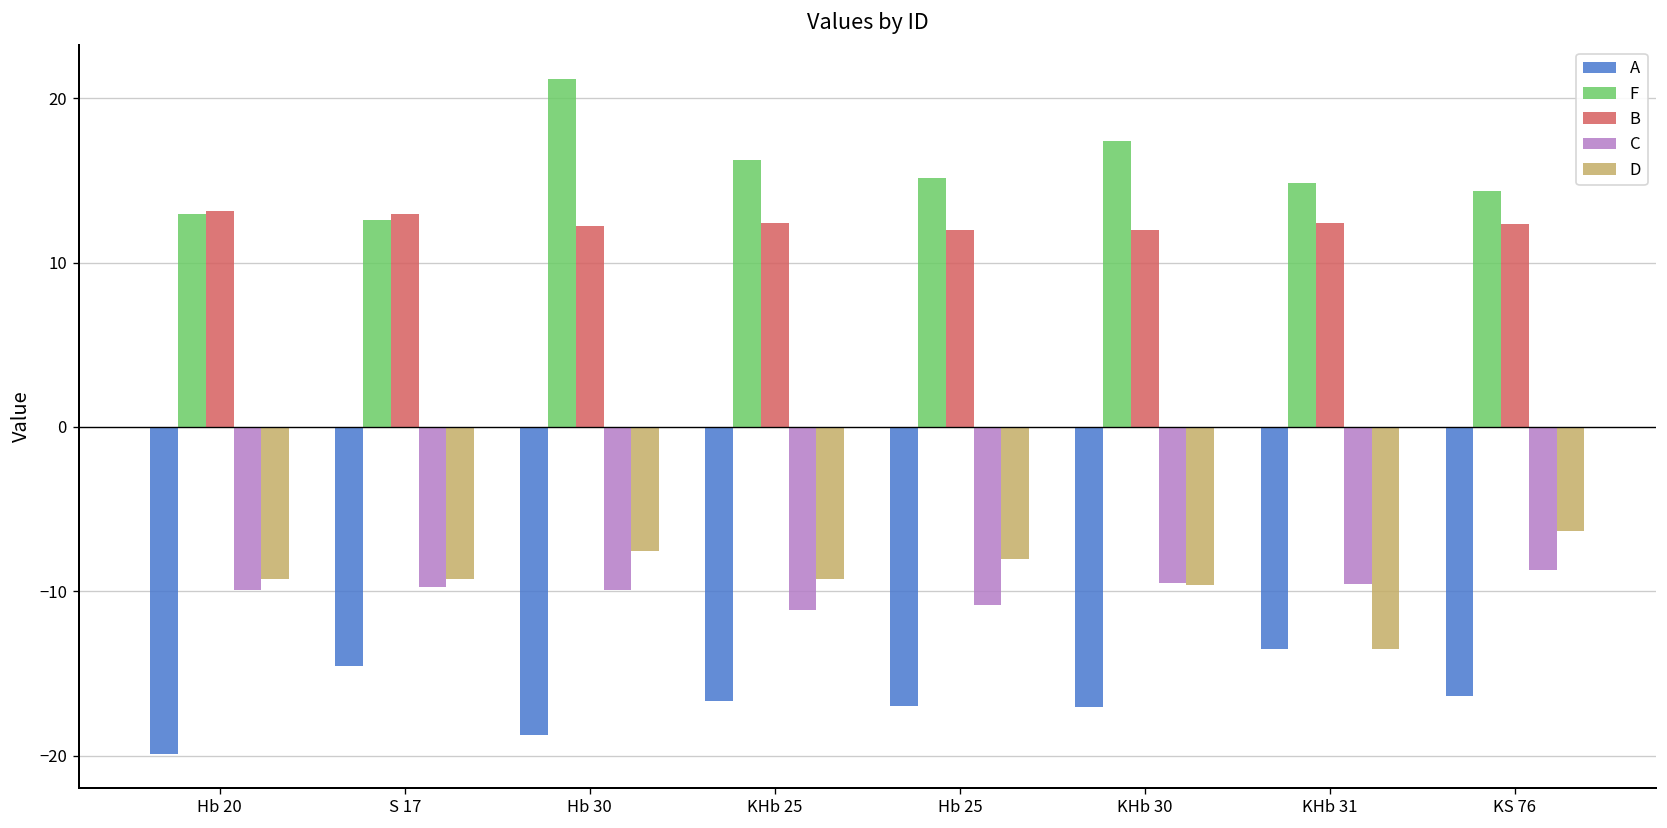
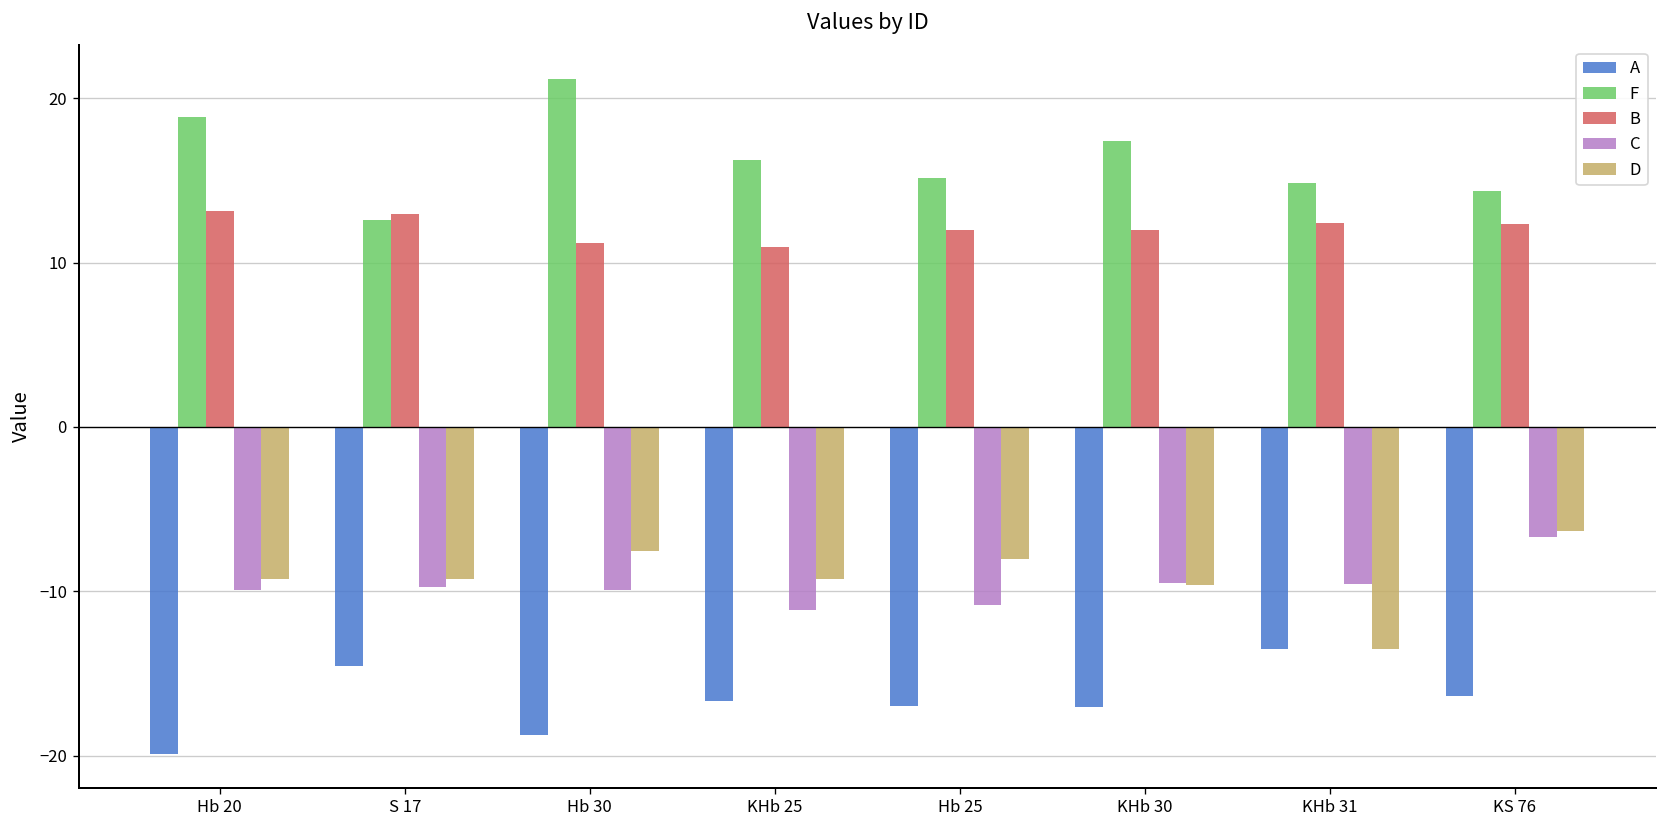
F, Hb 20: 12.9 -> 18.9
B, Hb 30: 12.2 -> 11.2
B, KHb 25: 12.4 -> 10.9
C, KS 76: -8.7 -> -6.7
